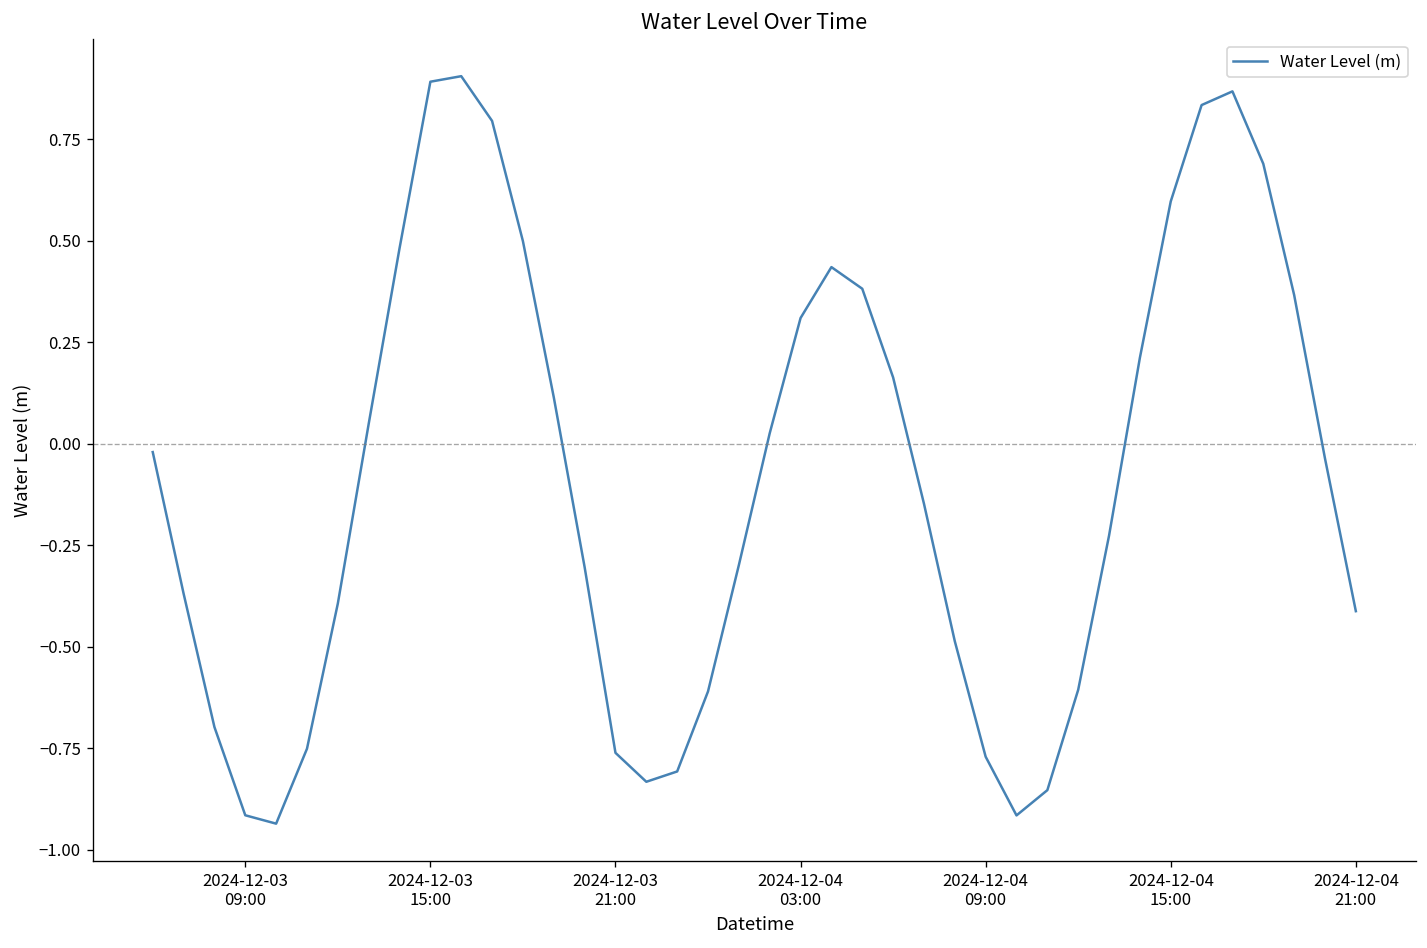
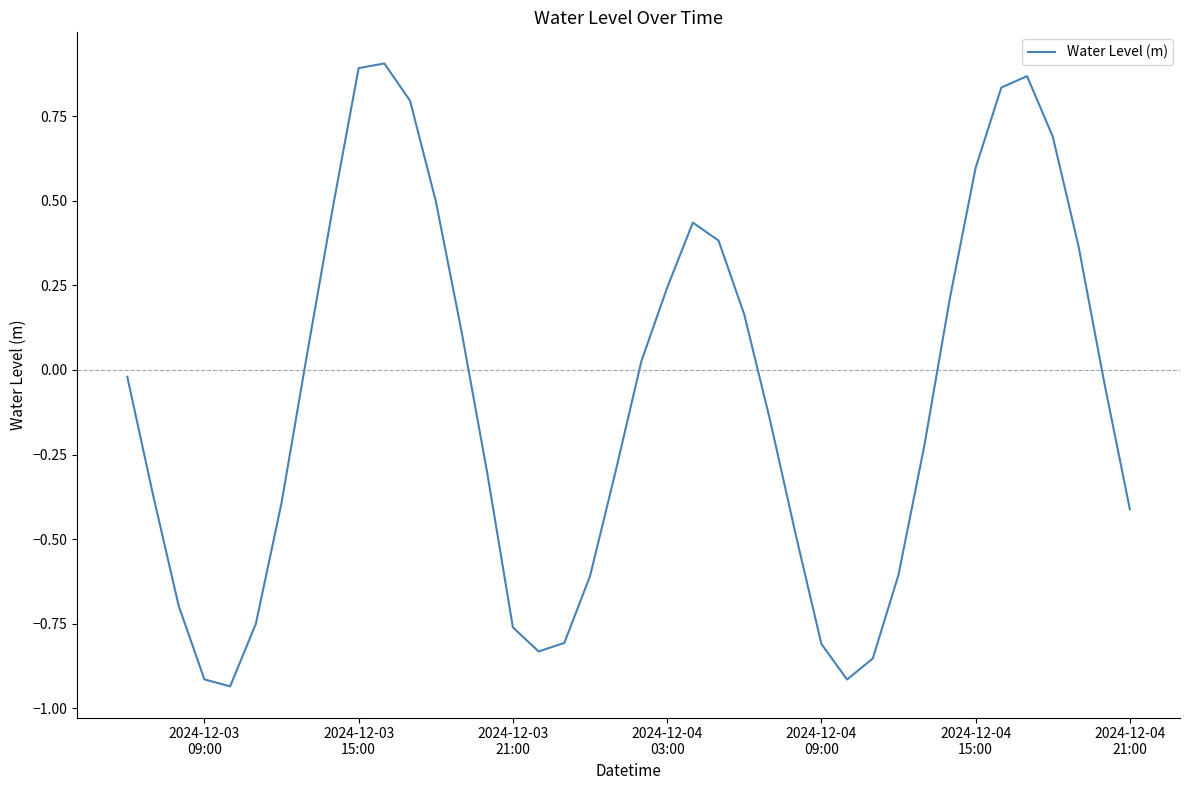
2024-12-04 03:00: 0.31 -> 0.24
2024-12-04 09:00: -0.77 -> -0.81
